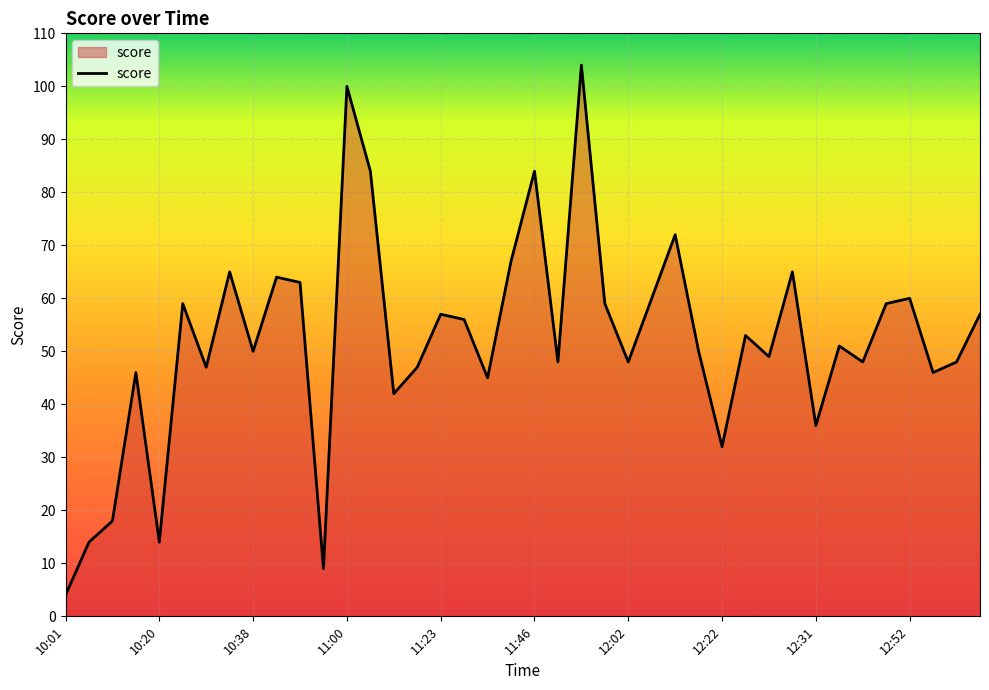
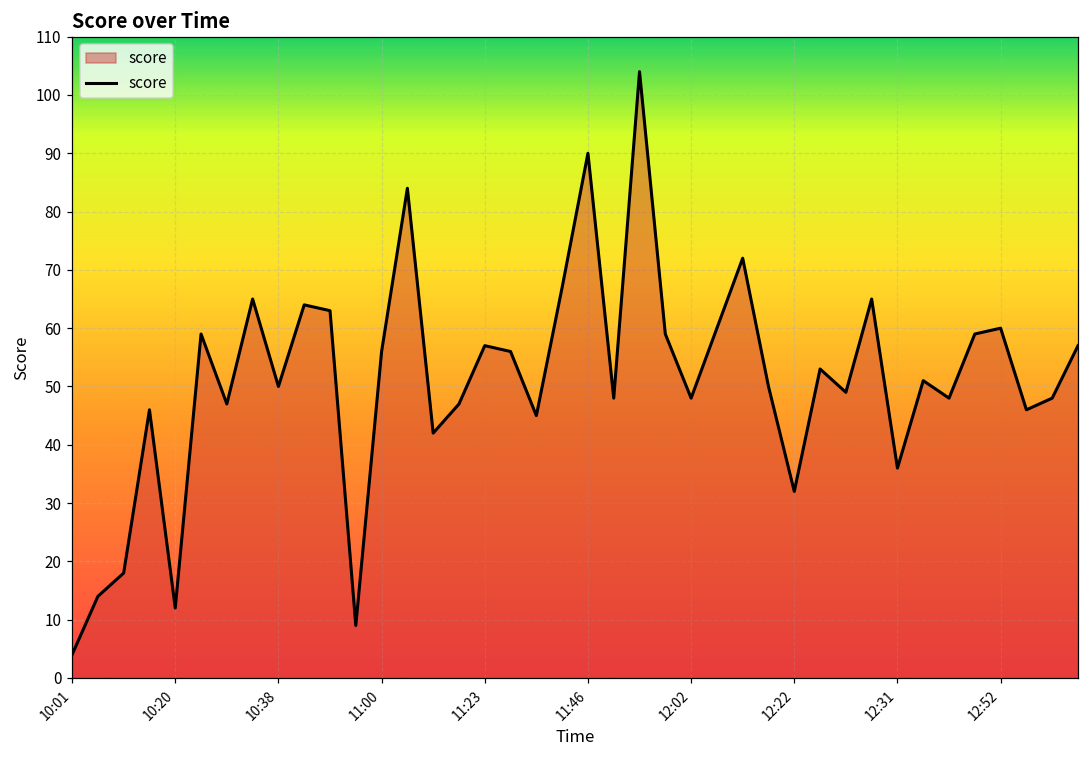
10:20: 14 -> 12
11:00: 100 -> 56
11:46: 84 -> 90
